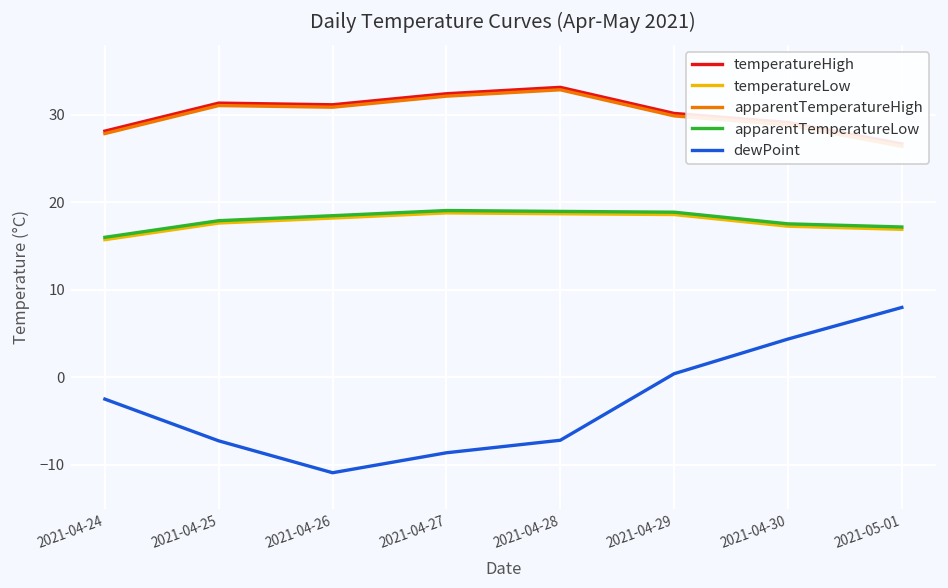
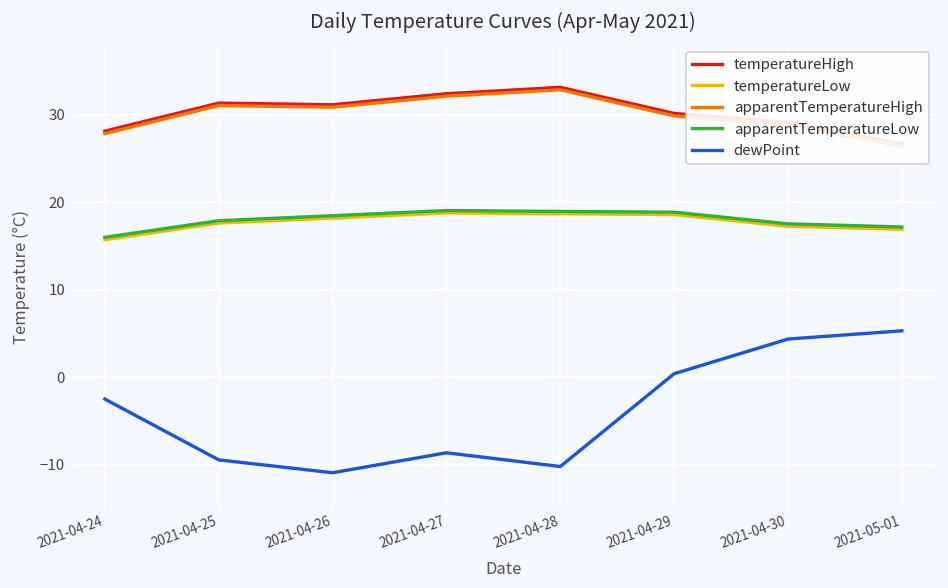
dewPoint, 2021-04-25: -7 -> -9
dewPoint, 2021-04-28: -7 -> -10
dewPoint, 2021-05-01: 8 -> 5
